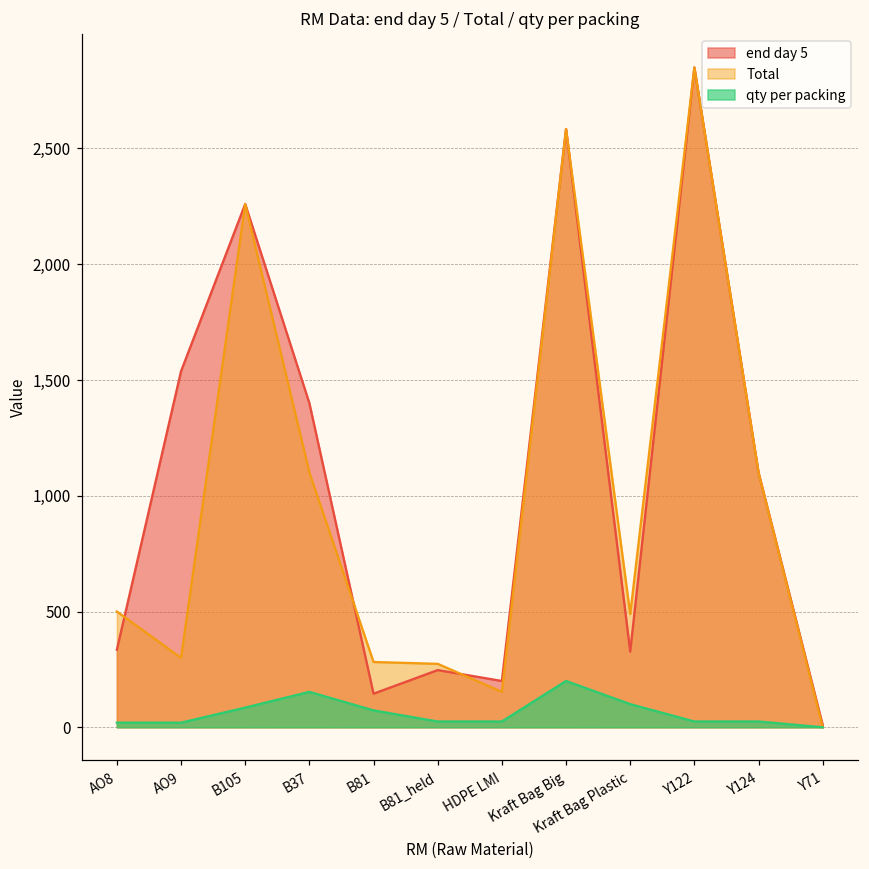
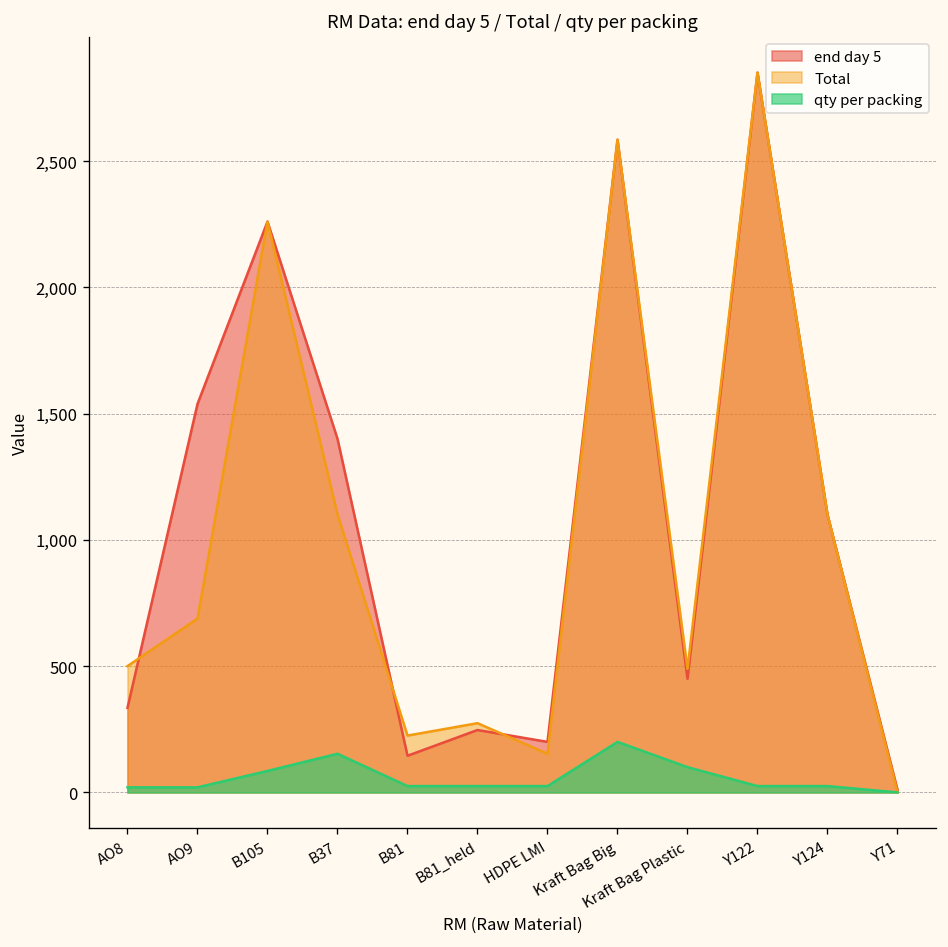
Total, AO9: 300 -> 690
Total, B81: 280 -> 230
qty per packing, B81: 70 -> 30
end day 5, Kraft Bag Plastic: 330 -> 450
